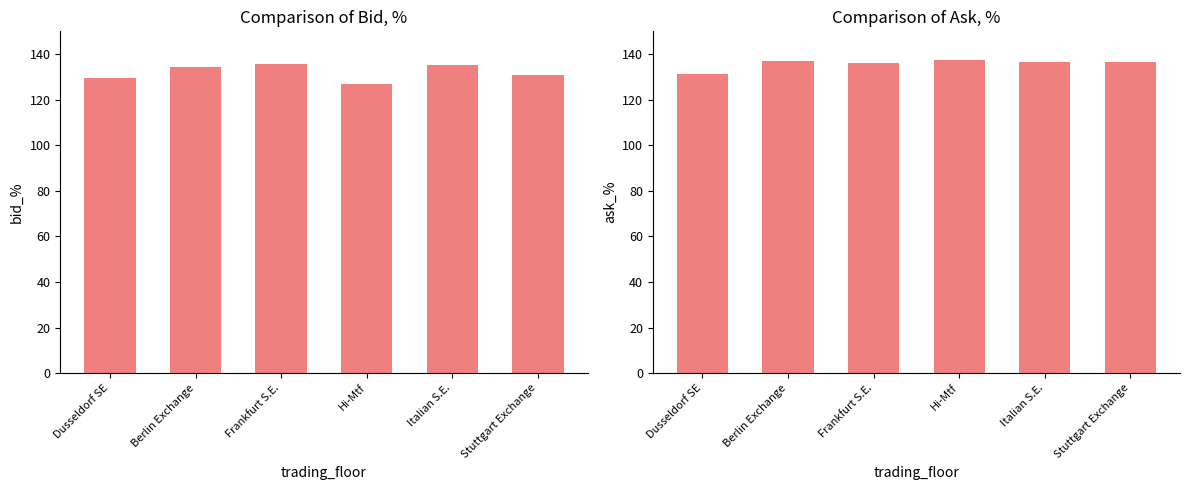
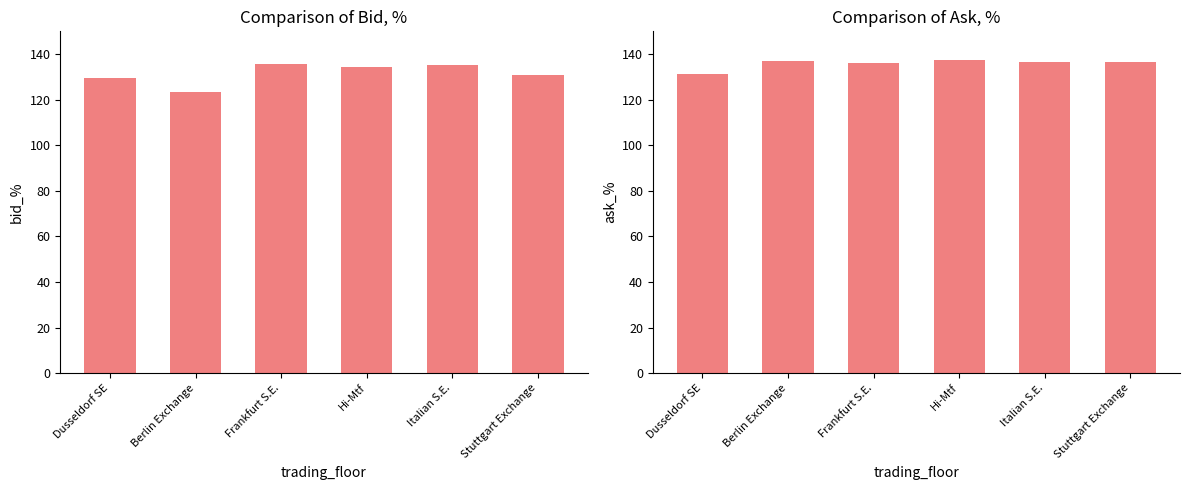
Comparison of Bid, %, Berlin Exchange: 134 -> 123
Comparison of Bid, %, Hi-Mtf: 127 -> 134
